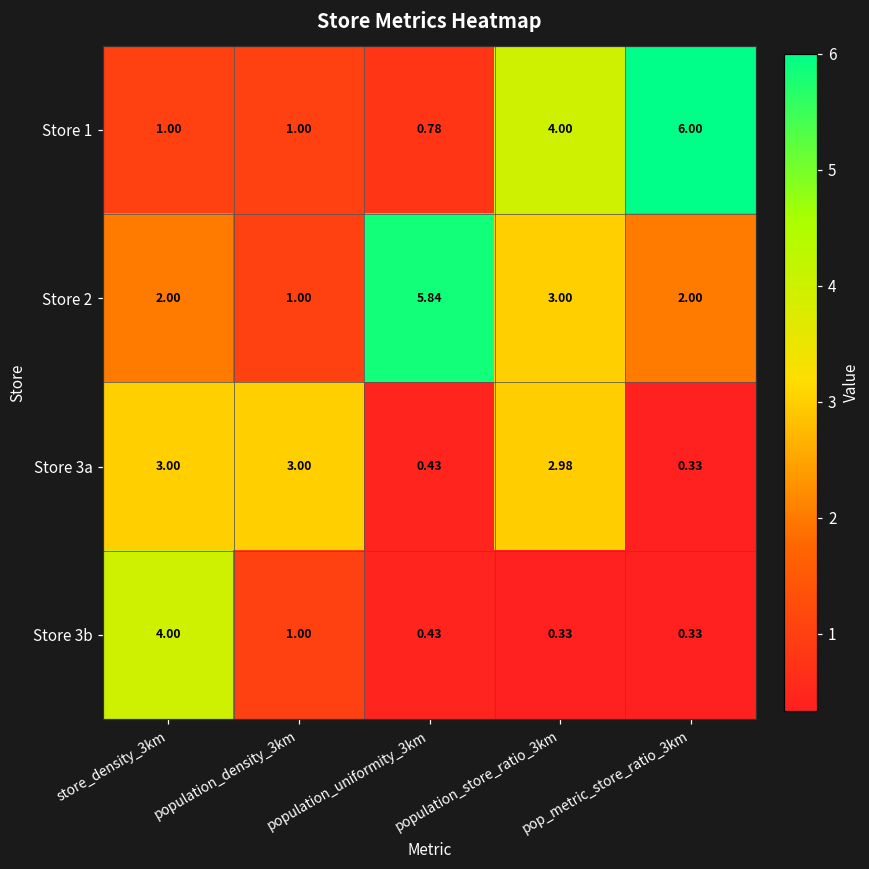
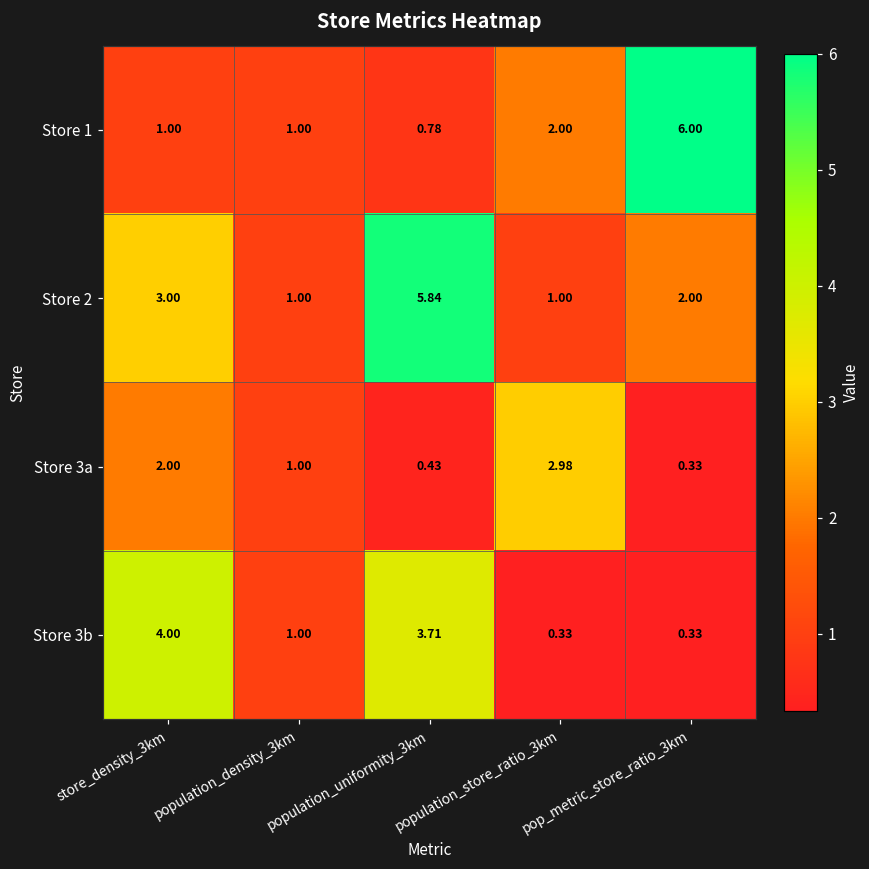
Store 1, population_store_ratio_3km: 4.00 -> 2.00
Store 2, store_density_3km: 2.00 -> 3.00
Store 2, population_store_ratio_3km: 3.00 -> 1.00
Store 3a, store_density_3km: 3.00 -> 2.00
Store 3a, population_density_3km: 3.00 -> 1.00
Store 3b, population_uniformity_3km: 0.43 -> 3.71
